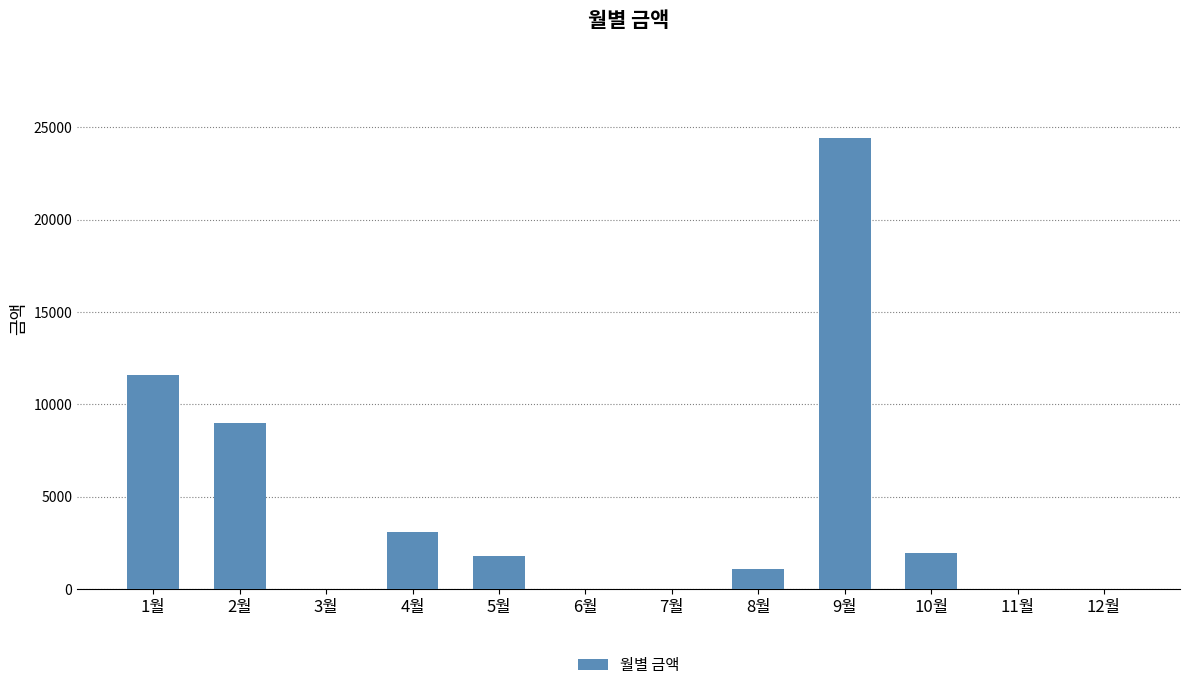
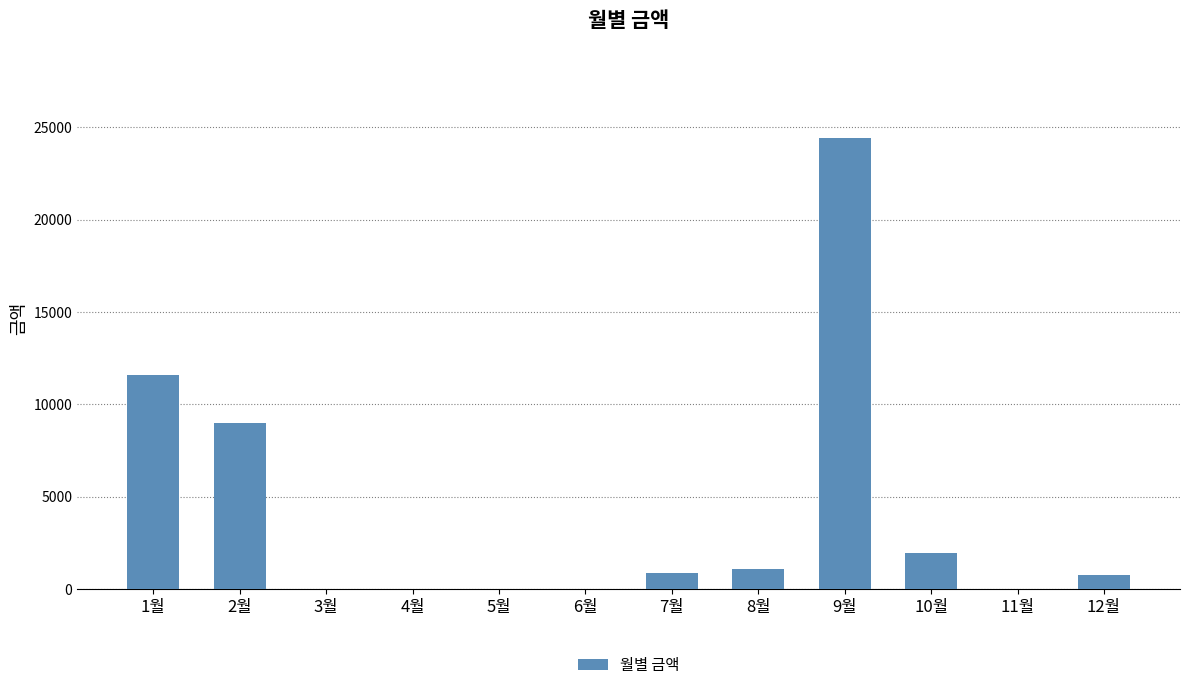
4월: 3100 -> 0
5월: 1800 -> 0
7월: 0 -> 800
12월: 0 -> 800
